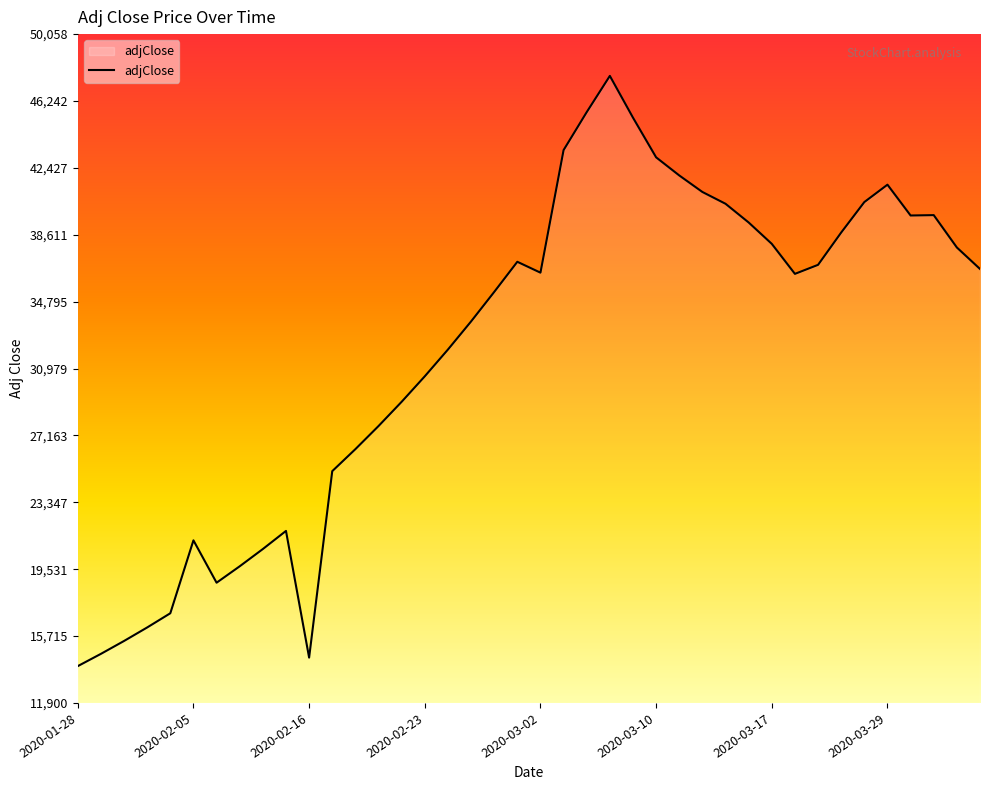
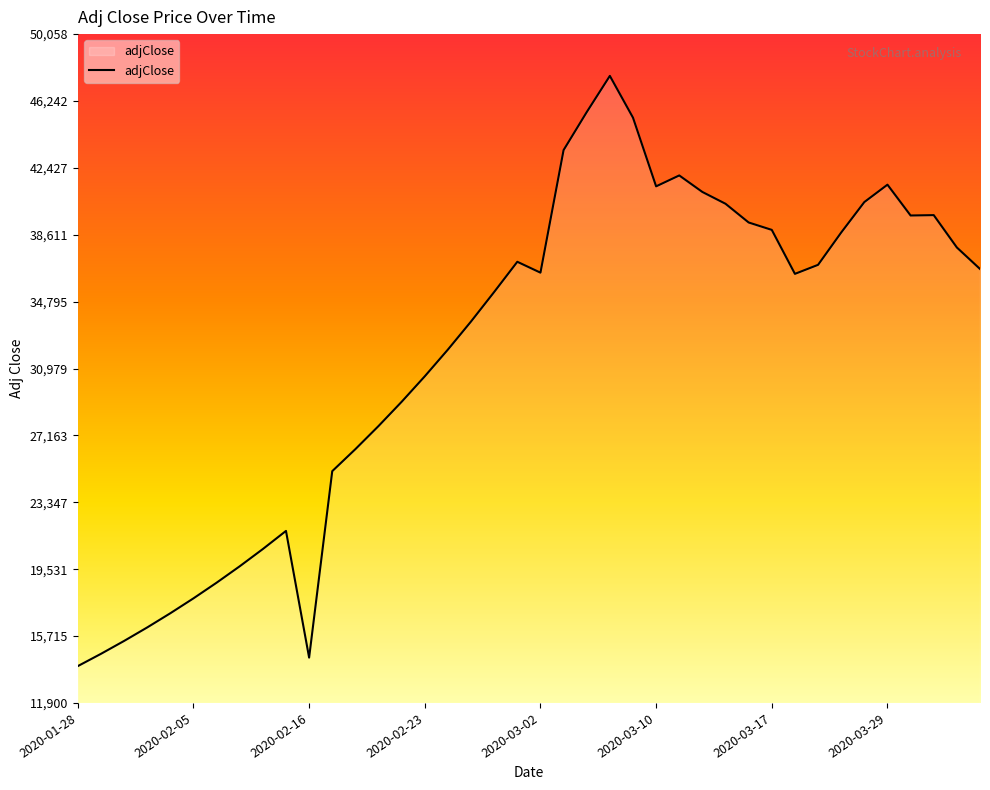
2020-02-05: 21,200 -> 17,900
2020-03-10: 43,000 -> 41,400
2020-03-17: 38,100 -> 38,900
